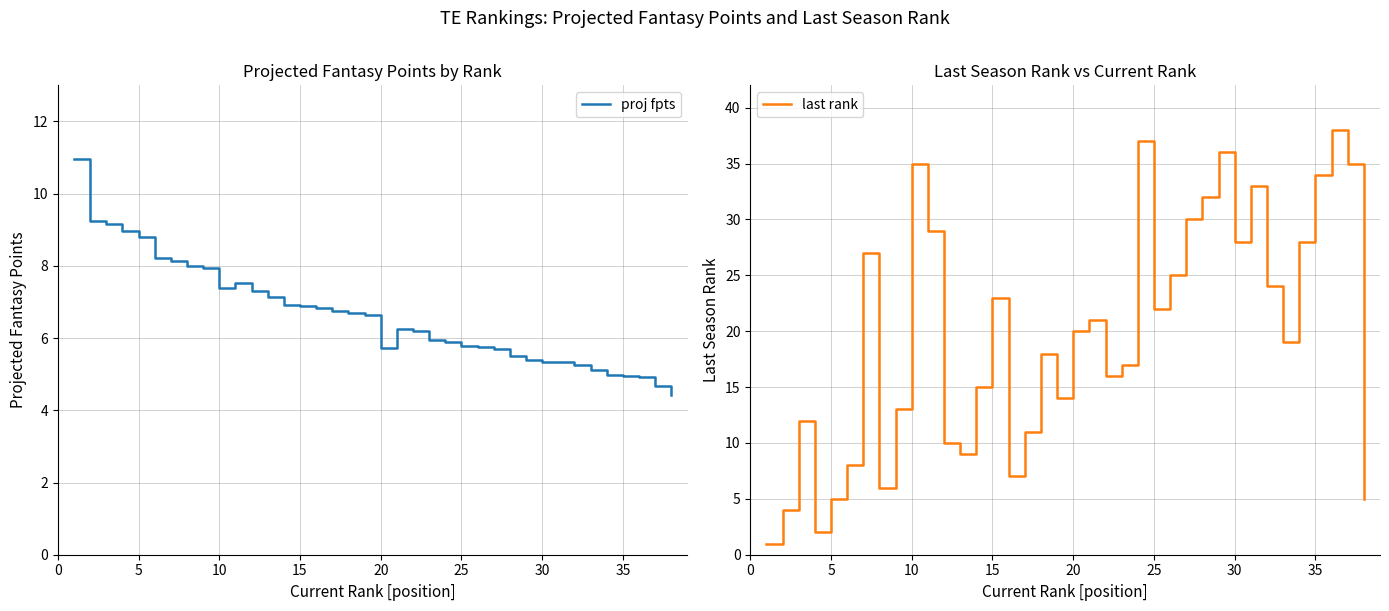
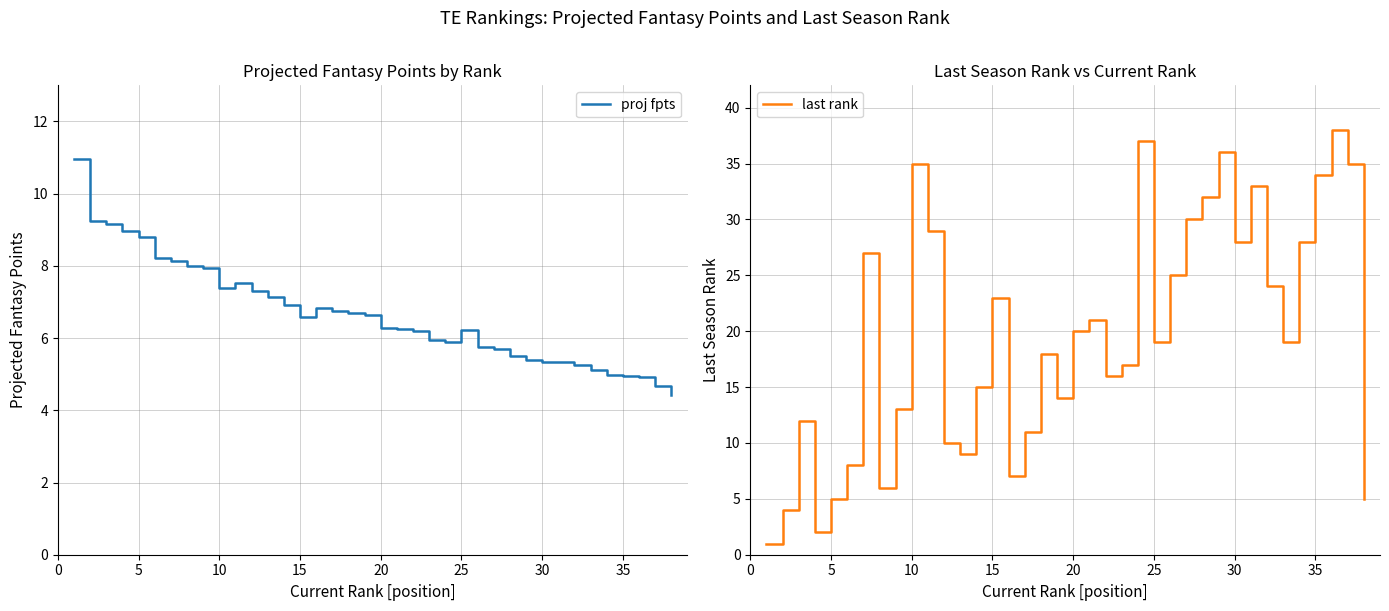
Projected Fantasy Points by Rank, 15: 6.9 -> 6.6
Projected Fantasy Points by Rank, 20: 5.7 -> 6.3
Projected Fantasy Points by Rank, 25: 5.8 -> 6.2
Last Season Rank vs Current Rank, 25: 22 -> 19
